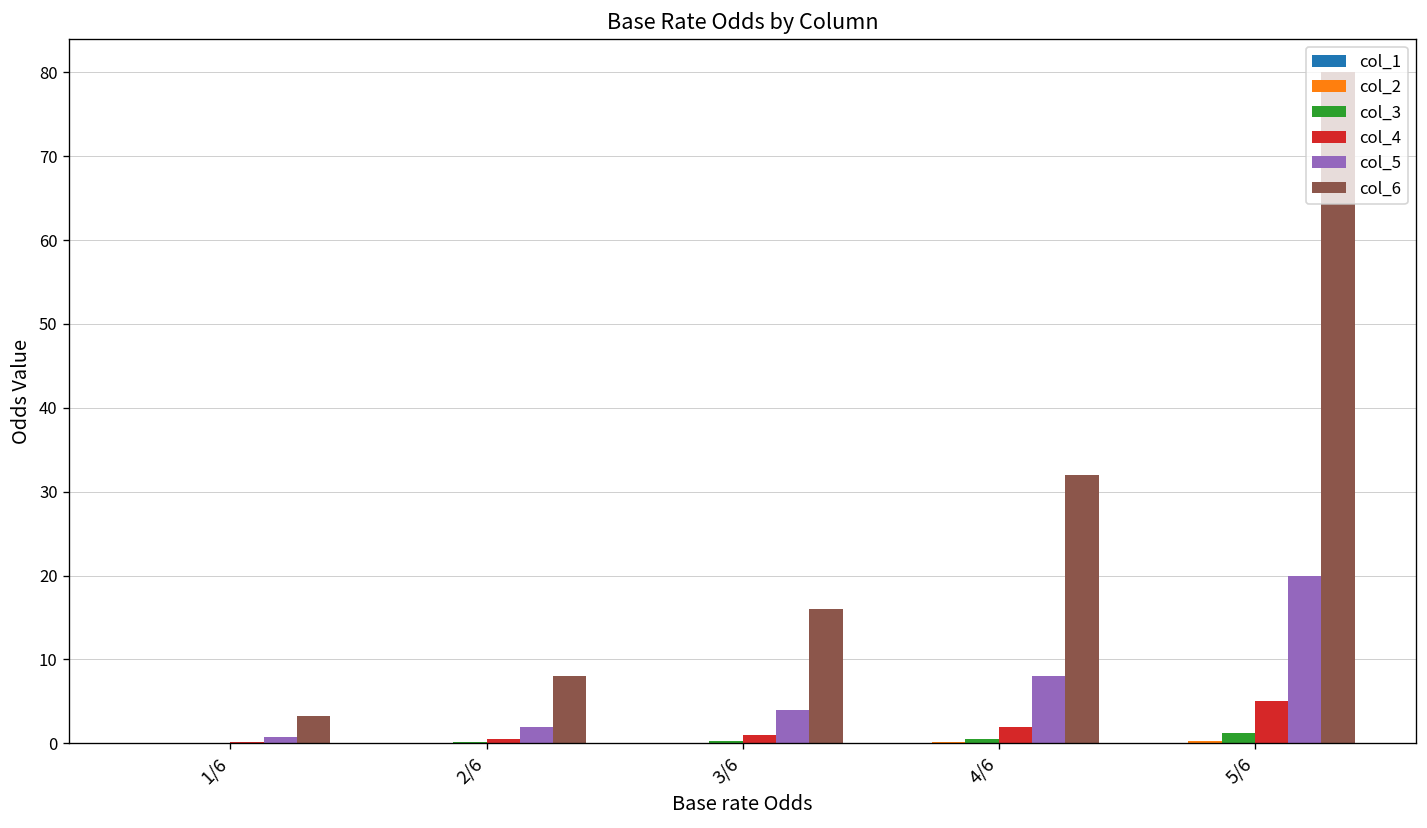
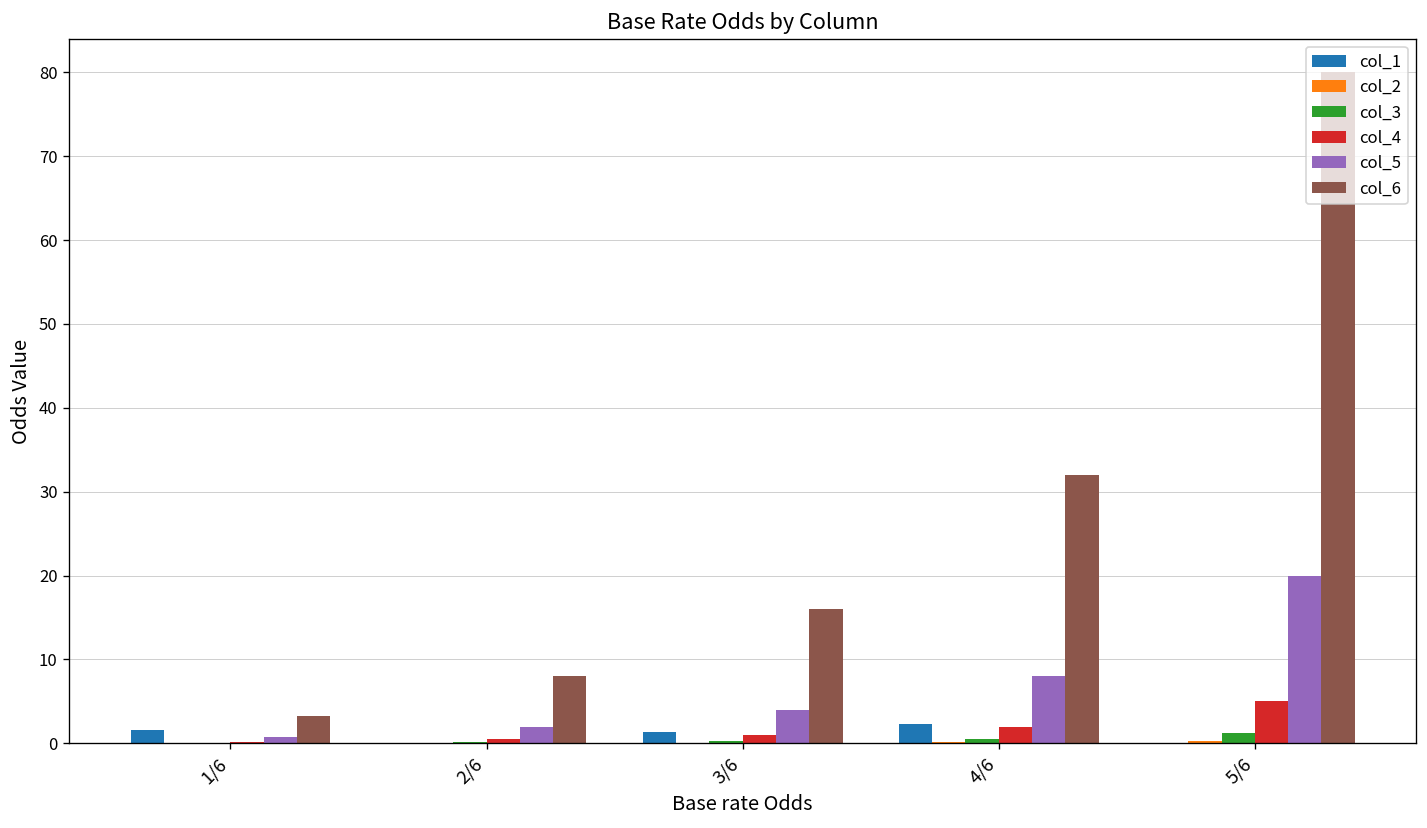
col_1, 1/6: 0 -> 2
col_1, 3/6: 0 -> 1
col_1, 4/6: 0 -> 2
